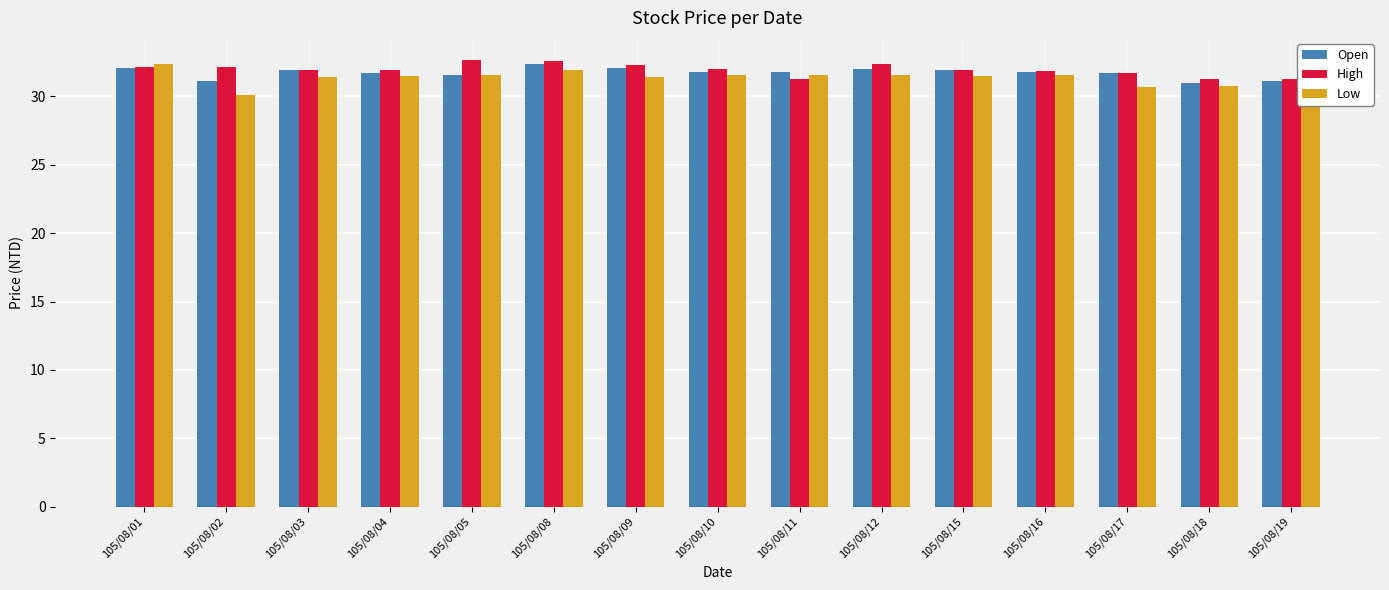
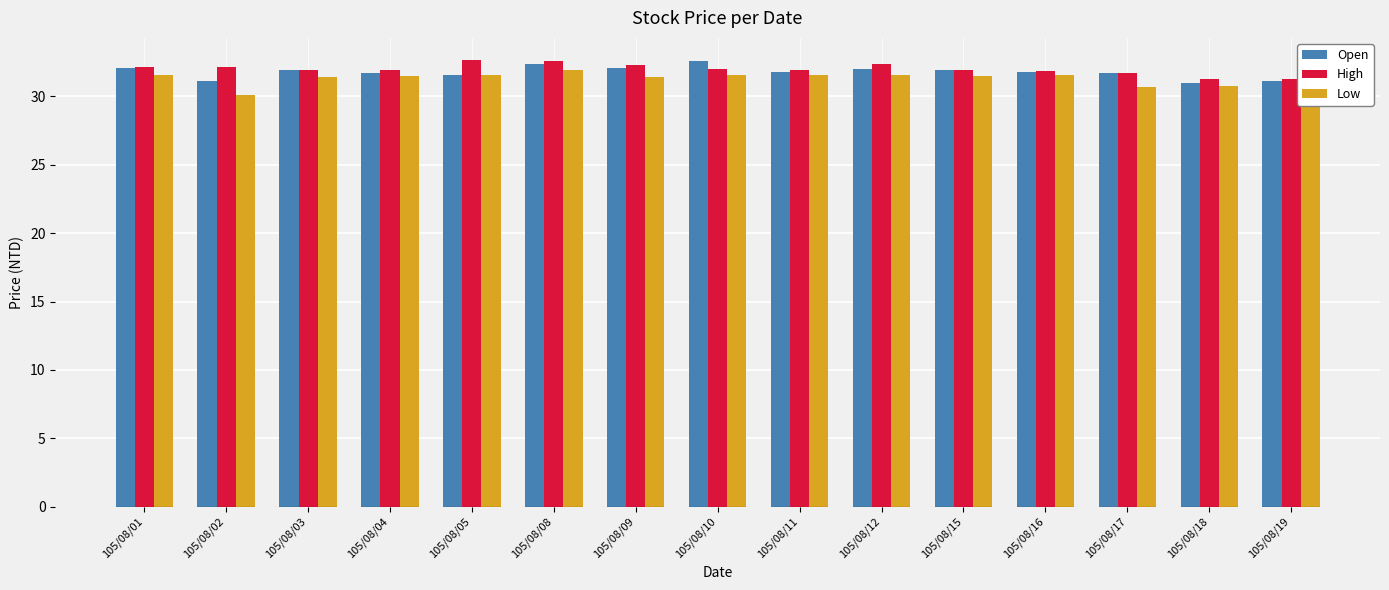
Low, 105/08/01: 32.4 -> 31.6
Open, 105/08/10: 31.8 -> 32.6
High, 105/08/11: 31.3 -> 32.0
